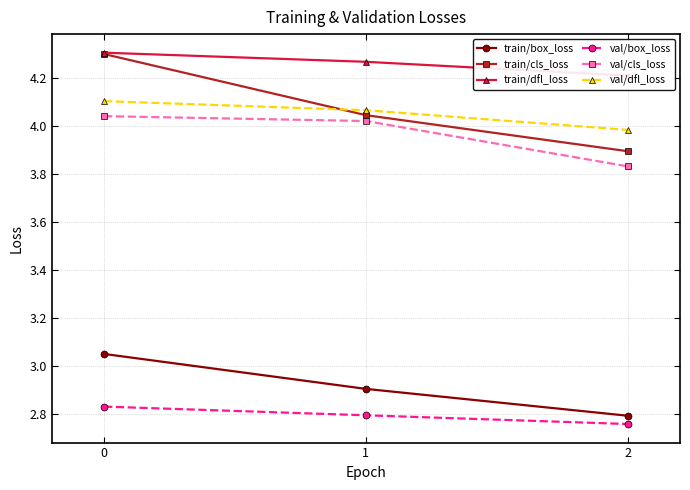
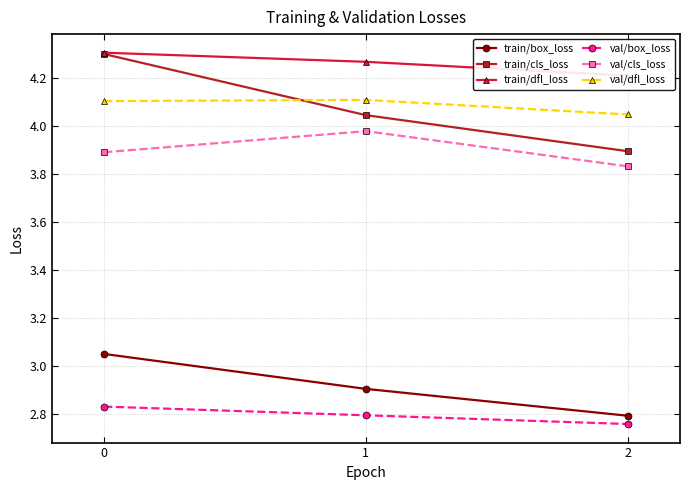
val/cls_loss, 0: 4.04 -> 3.89
val/cls_loss, 1: 4.02 -> 3.98
val/dfl_loss, 1: 4.06 -> 4.11
val/dfl_loss, 2: 3.98 -> 4.05
